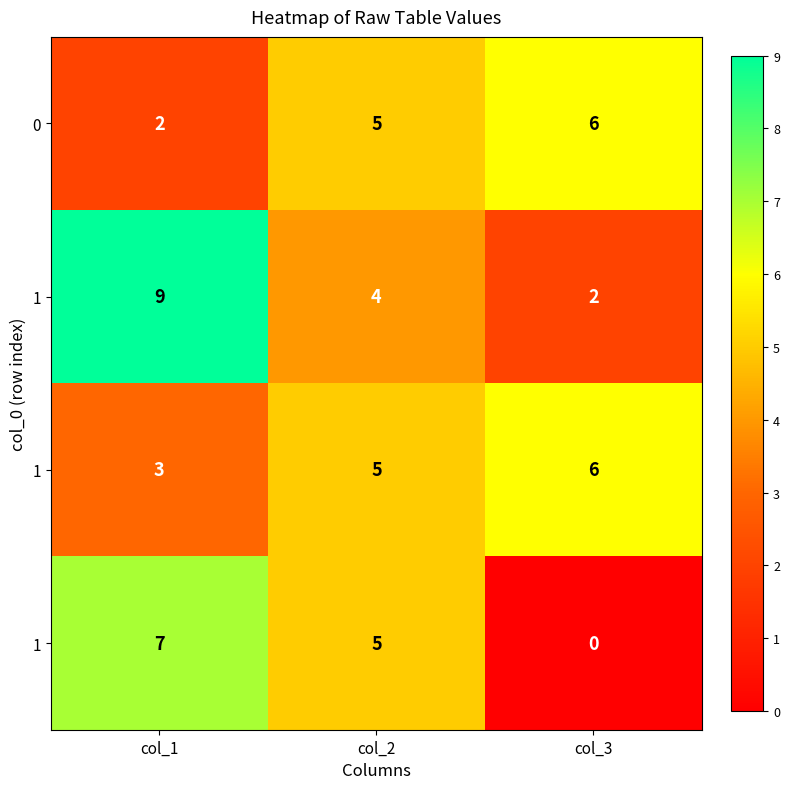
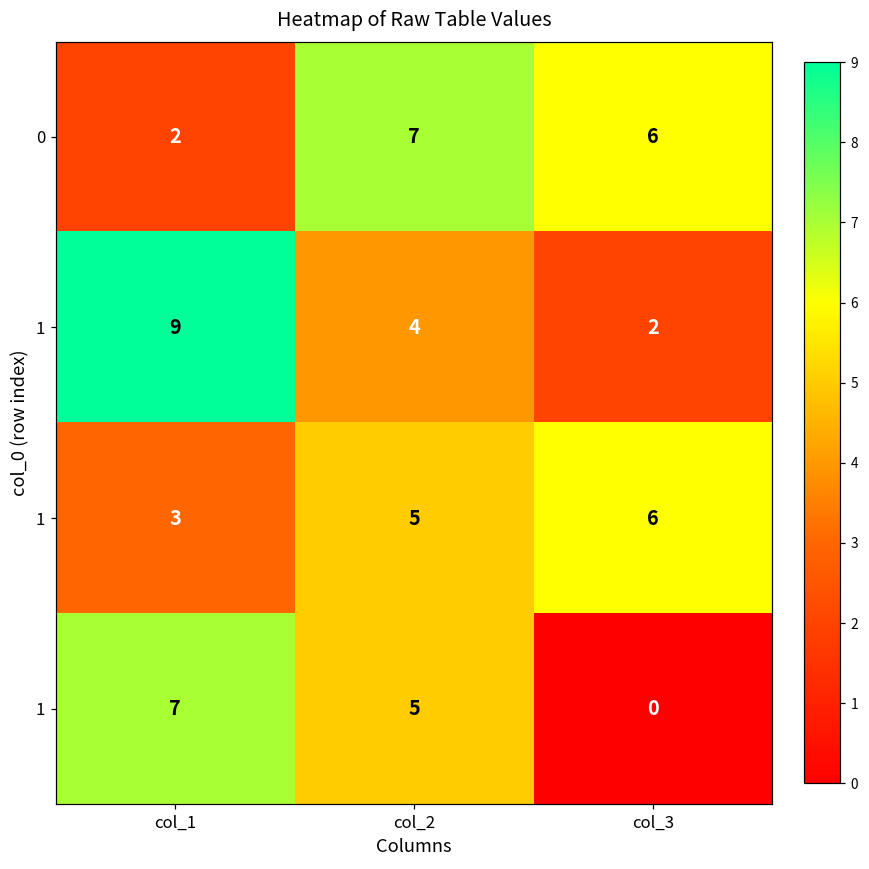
0, col_2: 5 -> 7
